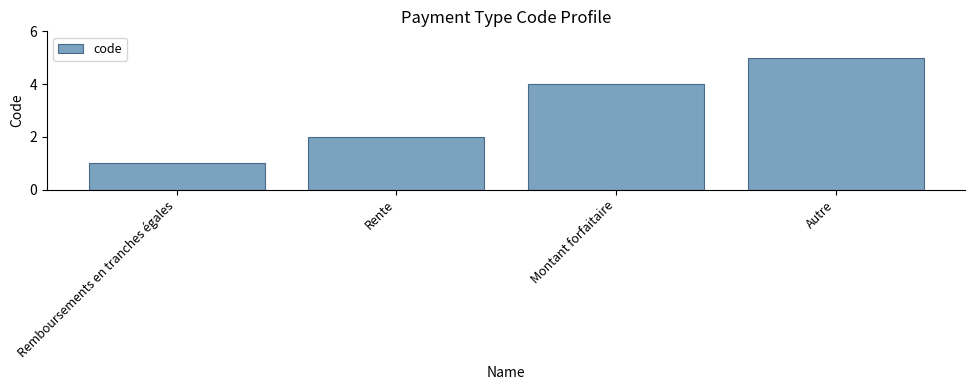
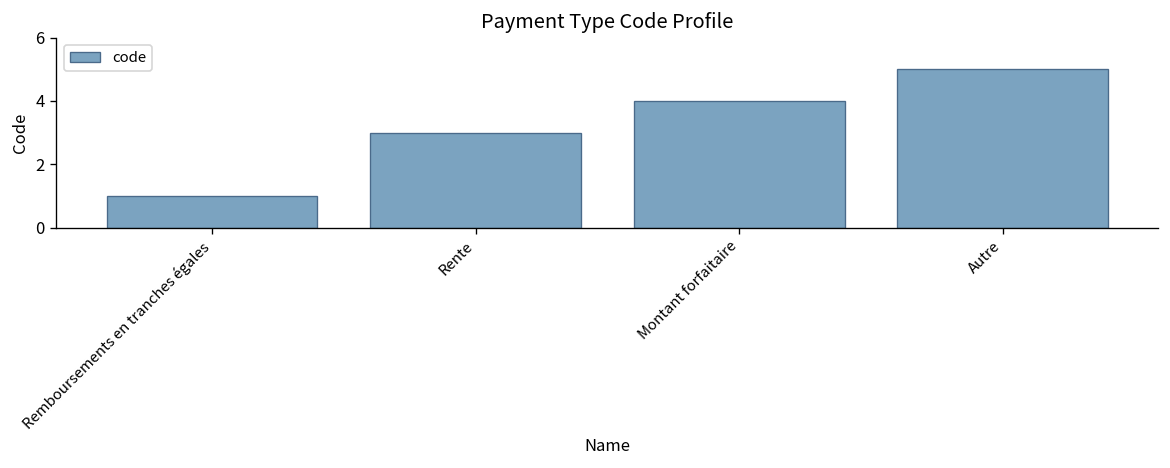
Rente: 2 -> 3
